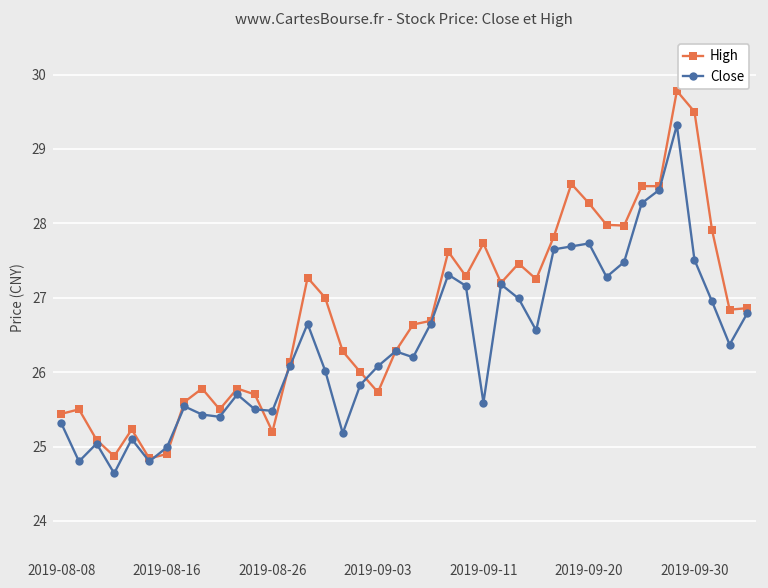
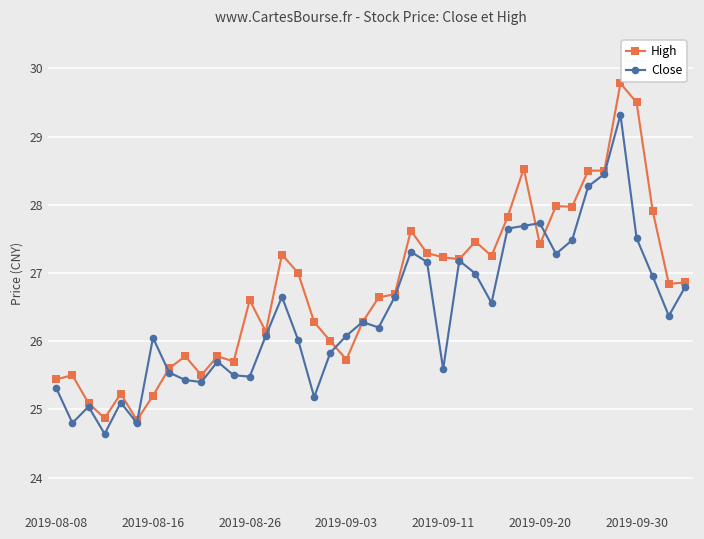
High, 2019-08-16: 24.9 -> 25.2
Close, 2019-08-16: 25.0 -> 26.1
High, 2019-08-26: 25.2 -> 26.6
High, 2019-09-11: 27.7 -> 27.2
High, 2019-09-20: 28.3 -> 27.4
